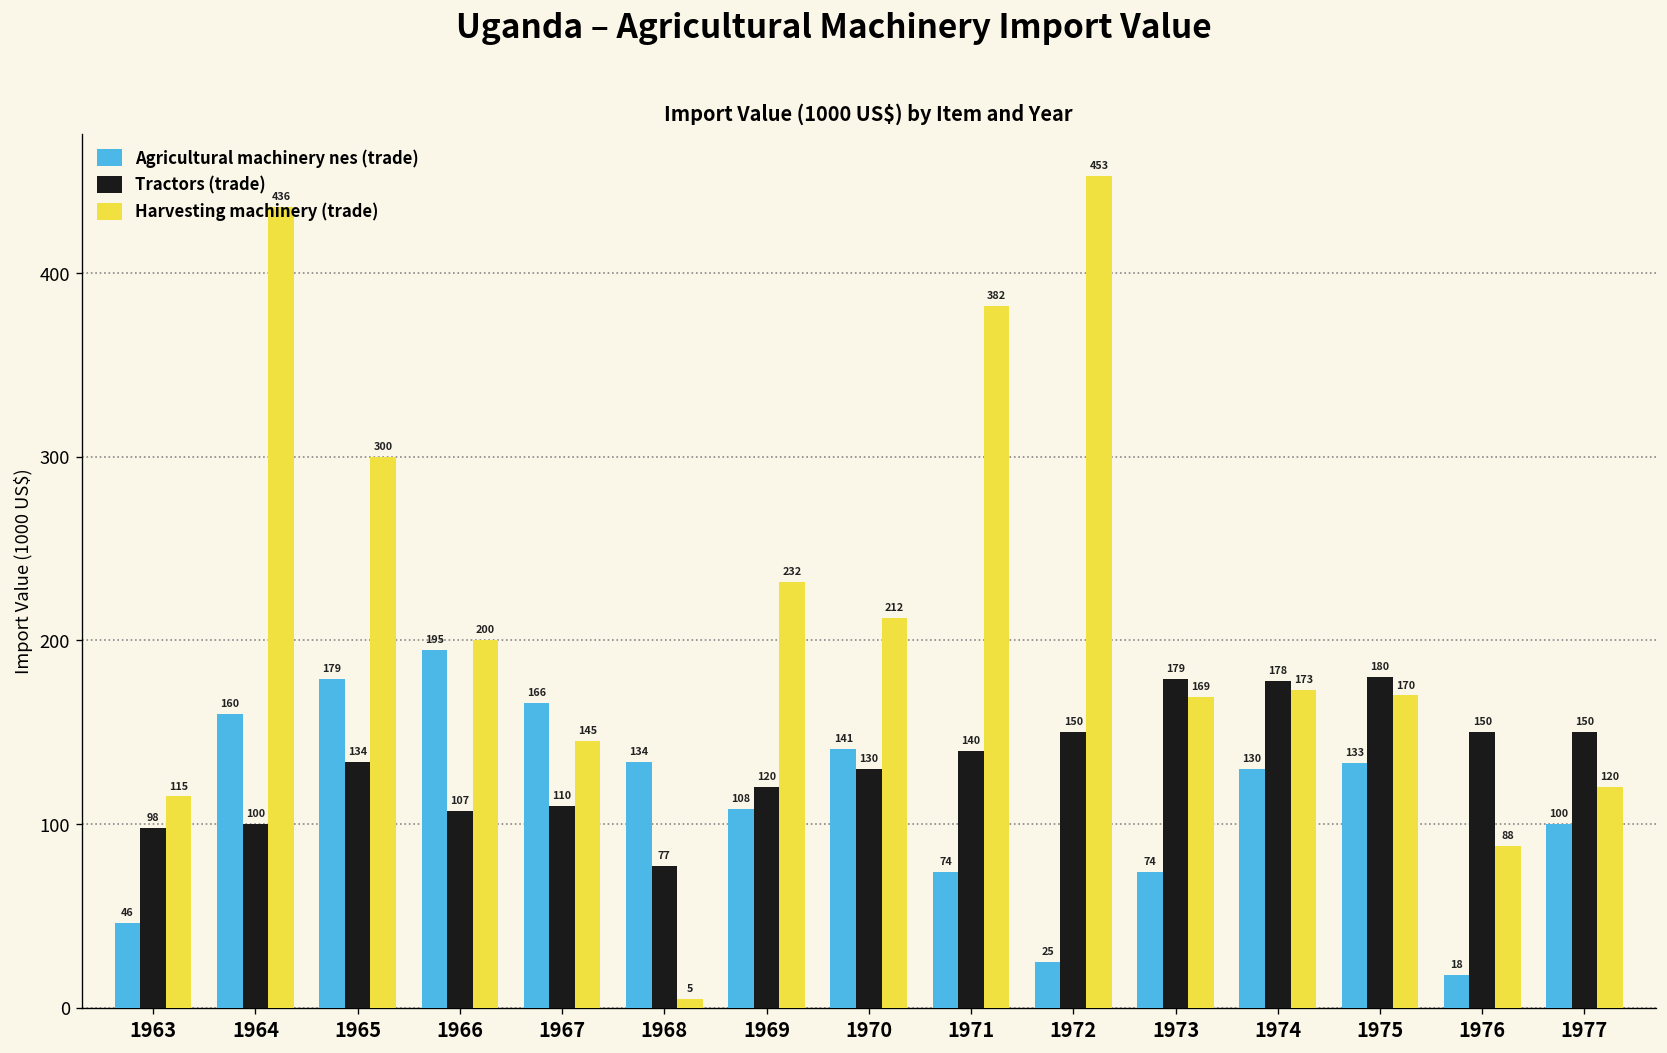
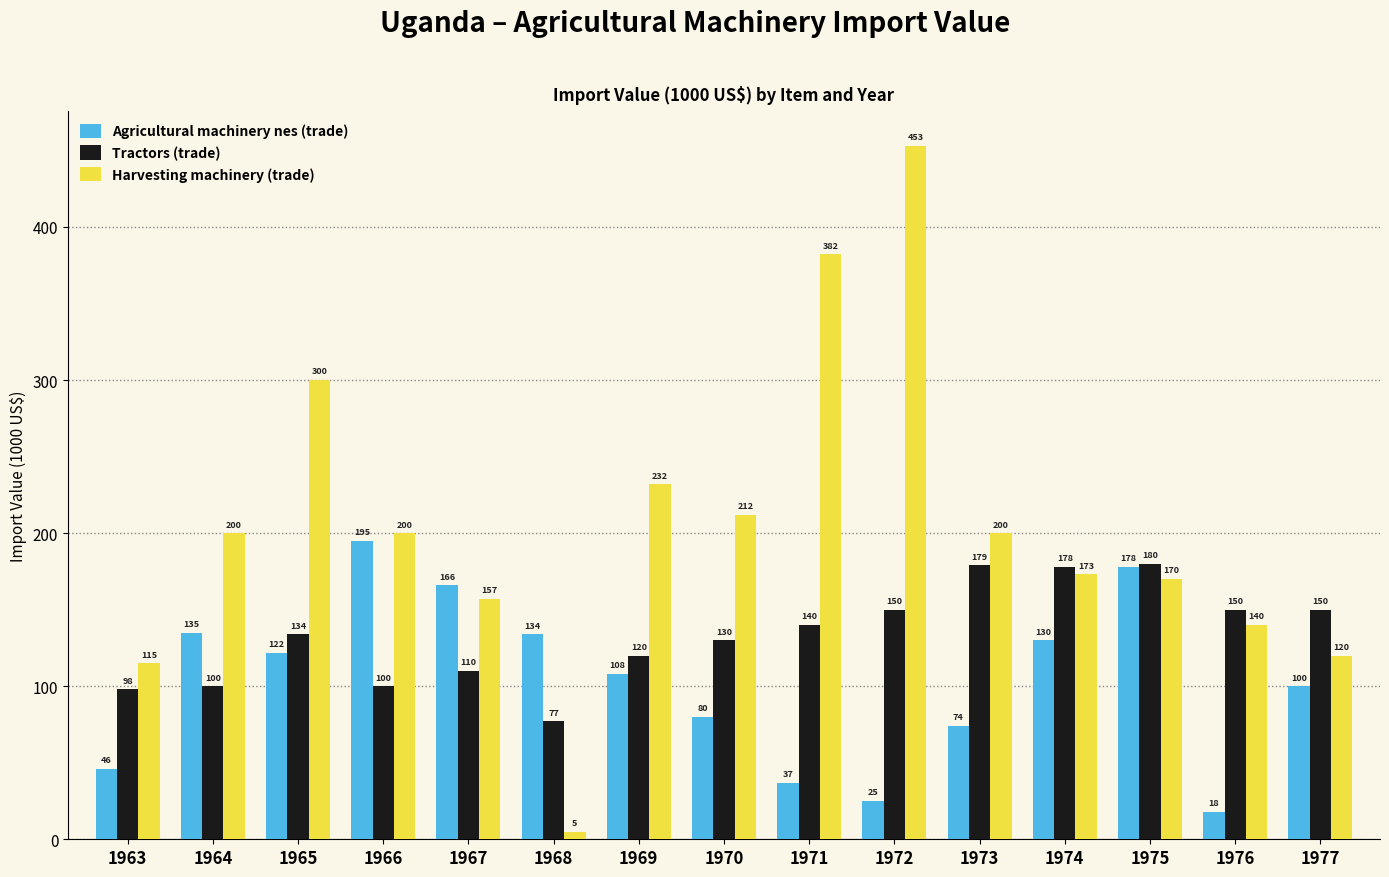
Agricultural machinery nes (trade), 1964: 160 -> 135
Harvesting machinery (trade), 1964: 436 -> 200
Agricultural machinery nes (trade), 1965: 179 -> 122
Tractors (trade), 1966: 107 -> 100
Harvesting machinery (trade), 1967: 145 -> 157
Agricultural machinery nes (trade), 1970: 141 -> 80
Agricultural machinery nes (trade), 1971: 74 -> 37
Harvesting machinery (trade), 1973: 169 -> 200
Agricultural machinery nes (trade), 1975: 133 -> 178
Harvesting machinery (trade), 1976: 88 -> 140
